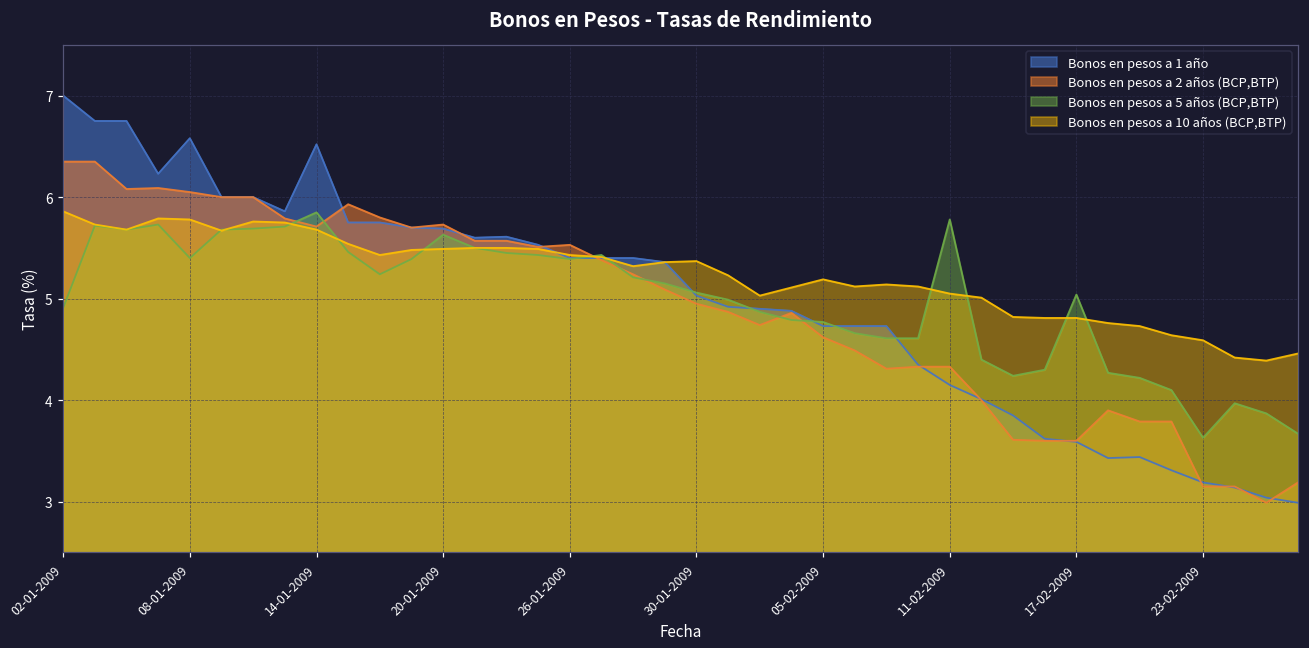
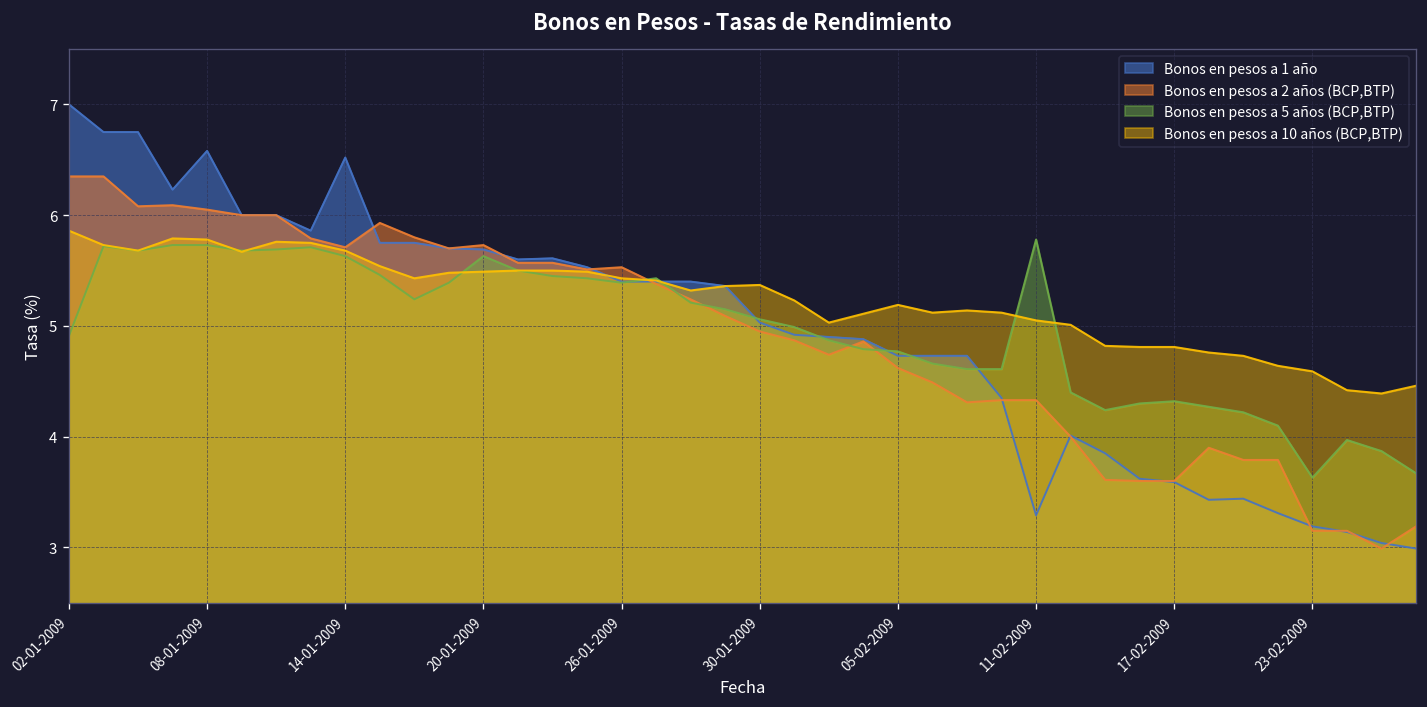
Bonos en pesos a 5 años (BCP,BTP), 08-01-2009: 5.4 -> 5.7
Bonos en pesos a 5 años (BCP,BTP), 14-01-2009: 5.9 -> 5.6
Bonos en pesos a 1 año, 11-02-2009: 4.2 -> 3.3
Bonos en pesos a 5 años (BCP,BTP), 17-02-2009: 5.0 -> 4.3
